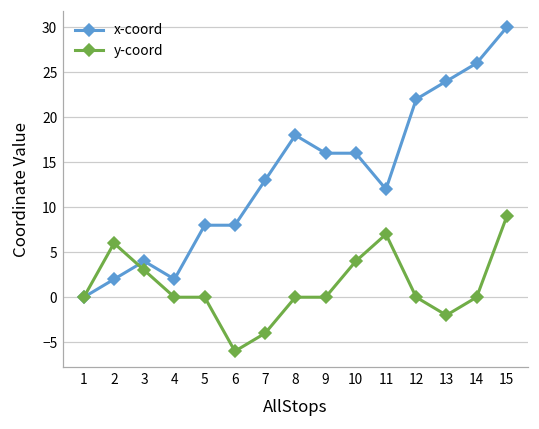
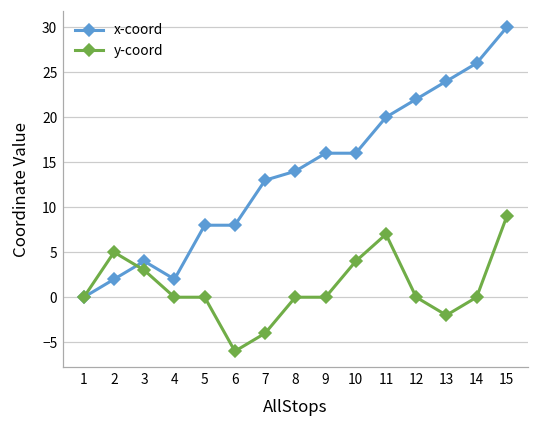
y-coord, 2: 6 -> 5
x-coord, 8: 18 -> 14
x-coord, 11: 12 -> 20
